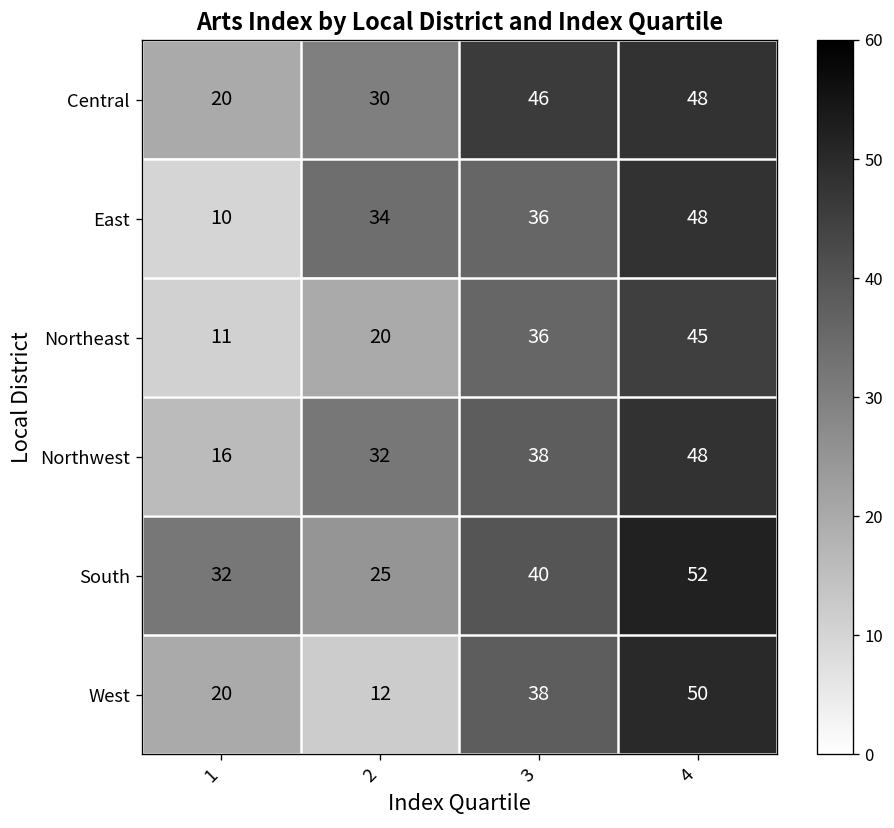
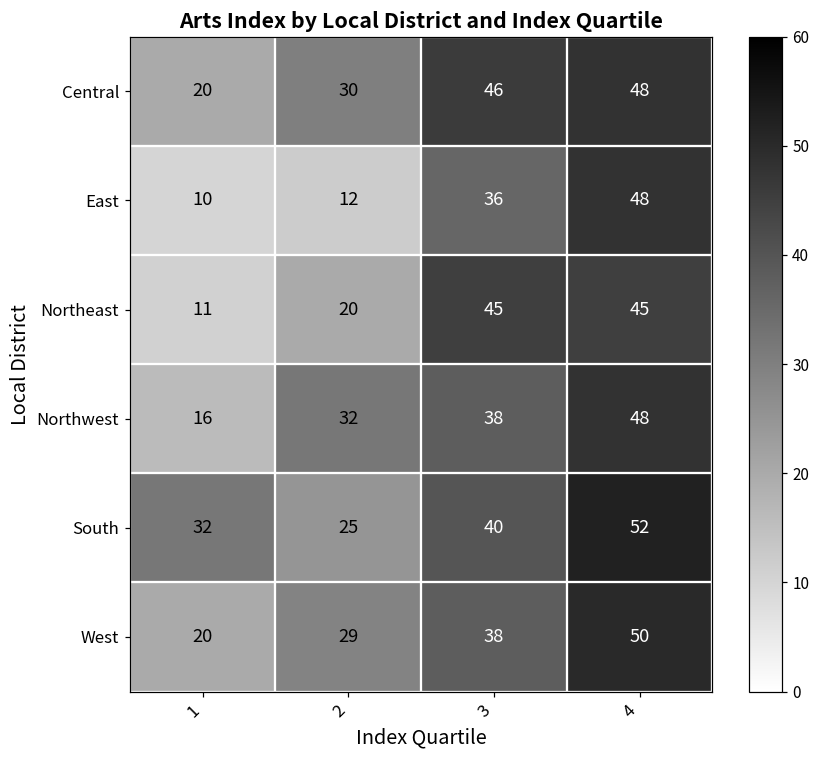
East, 2: 34 -> 12
Northeast, 3: 36 -> 45
West, 2: 12 -> 29
